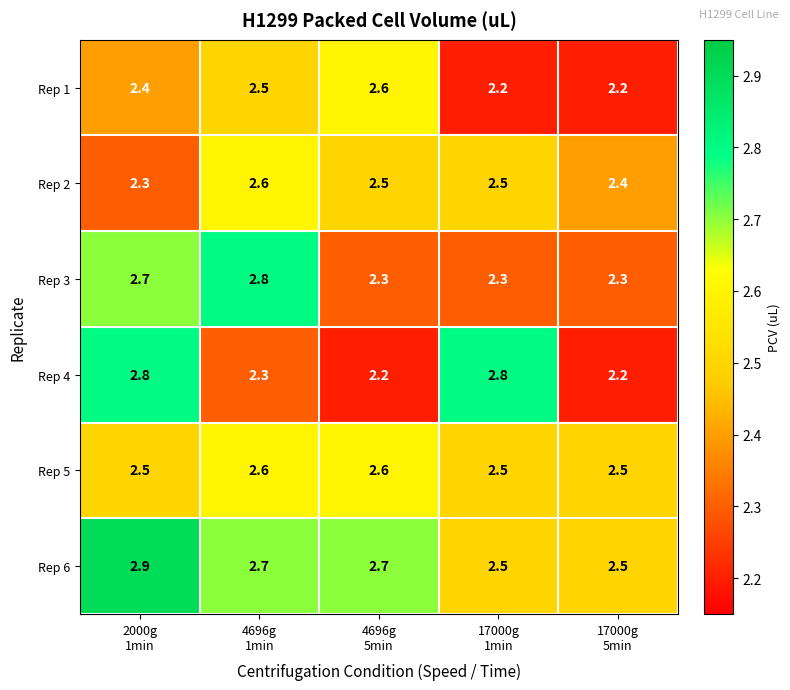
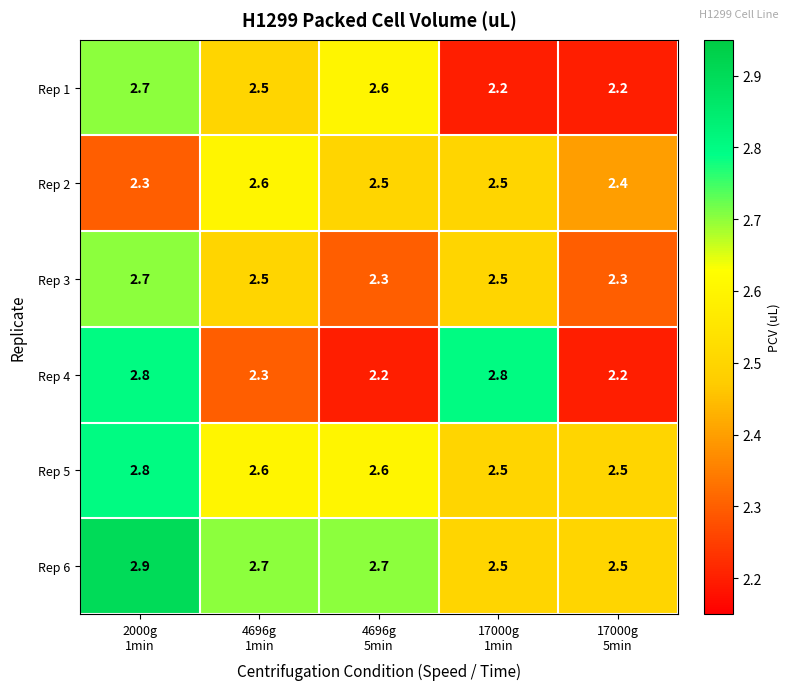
Rep 1, 2000g 1min: 2.4 -> 2.7
Rep 3, 4696g 1min: 2.8 -> 2.5
Rep 3, 17000g 1min: 2.3 -> 2.5
Rep 5, 2000g 1min: 2.5 -> 2.8
